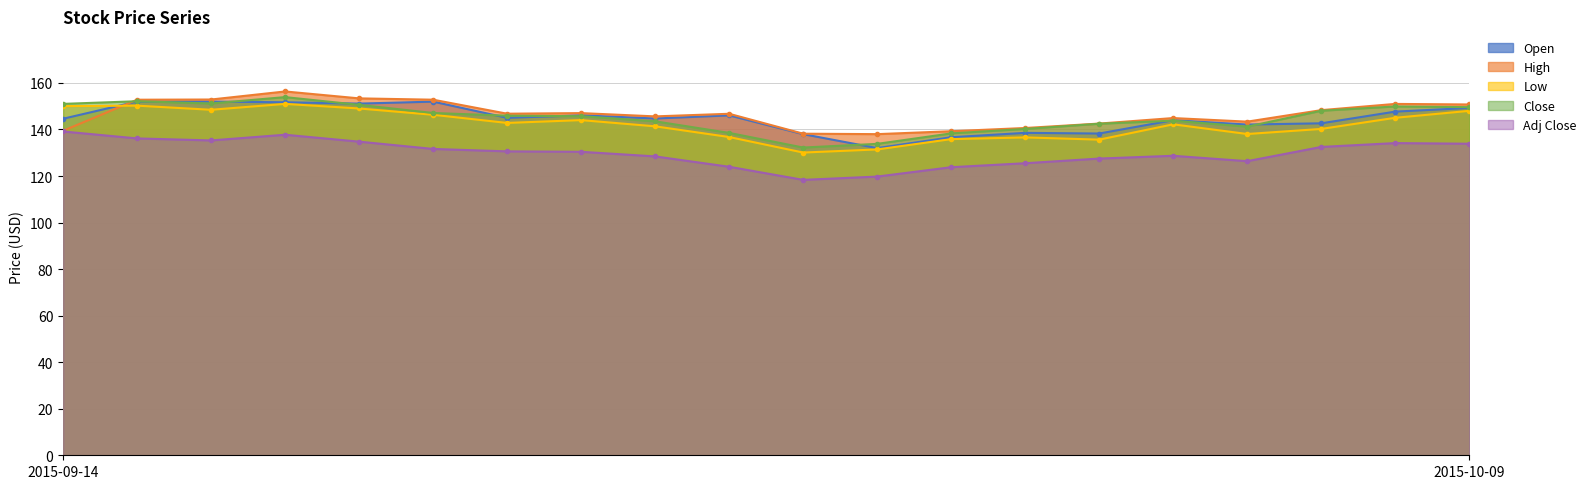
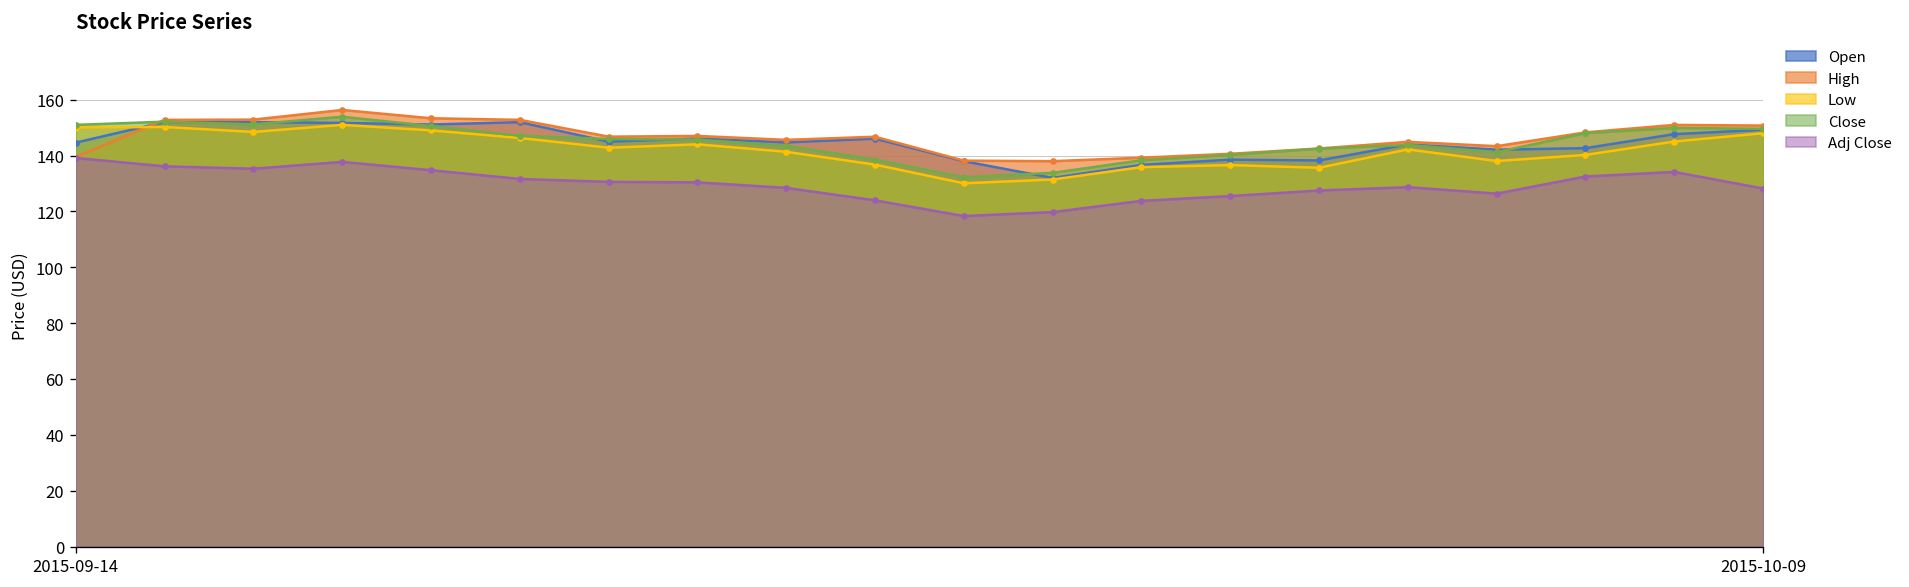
Adj Close, 2015-10-09: 134 -> 128
